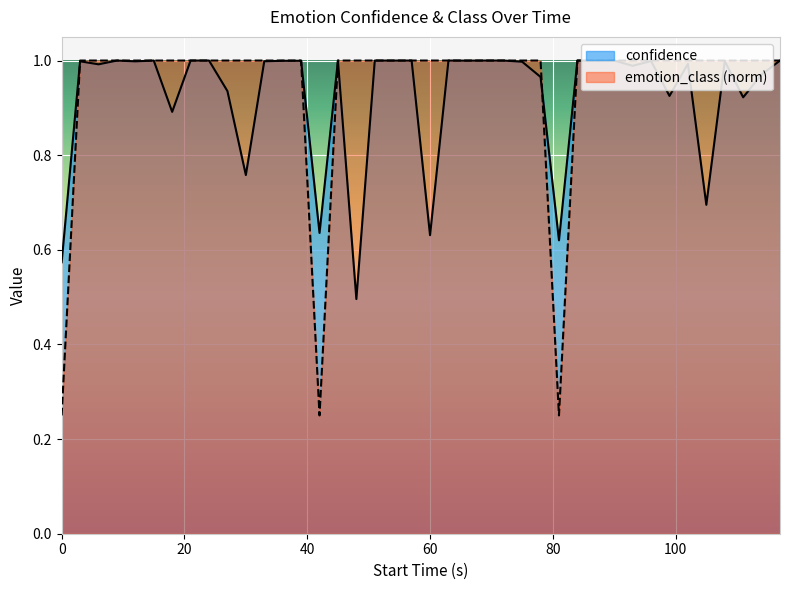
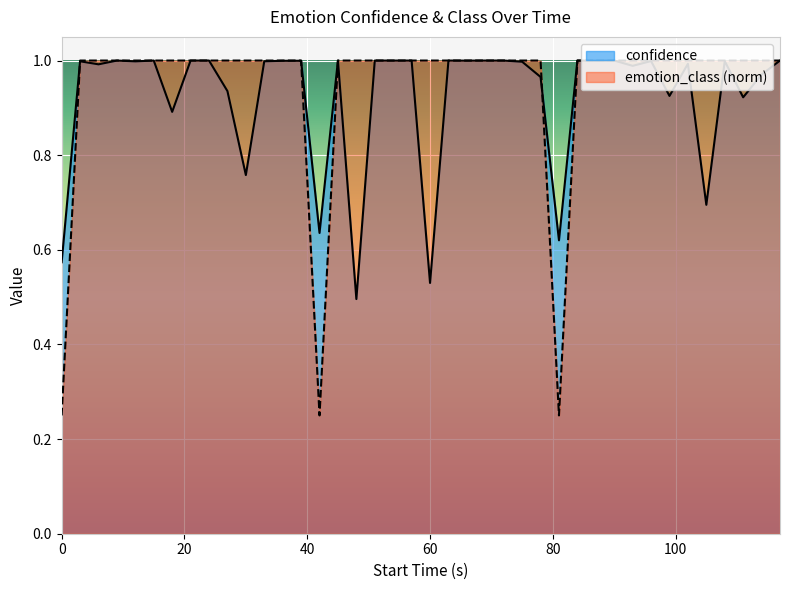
confidence, 60: 0.63 -> 0.53
